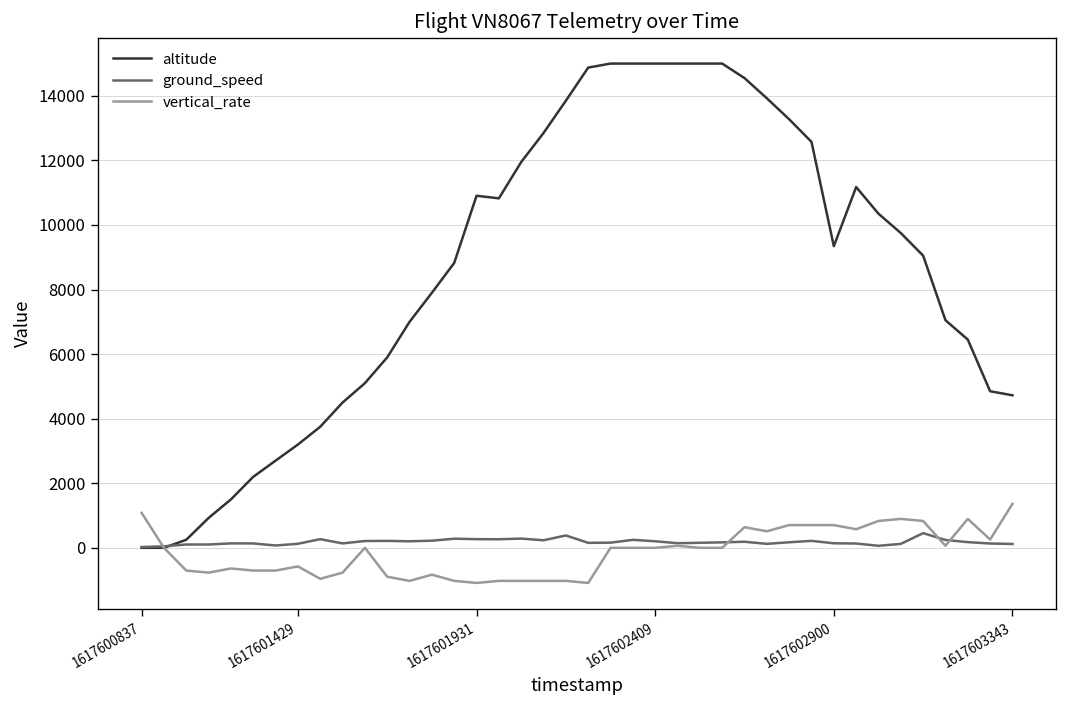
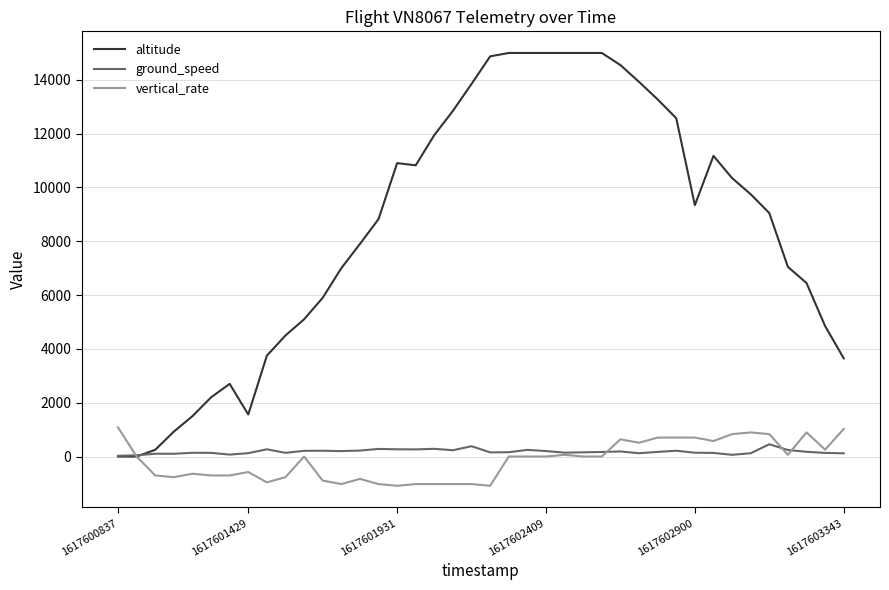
altitude, 1617601429: 3200 -> 1600
altitude, 1617603343: 4700 -> 3700
vertical_rate, 1617603343: 1400 -> 1000
